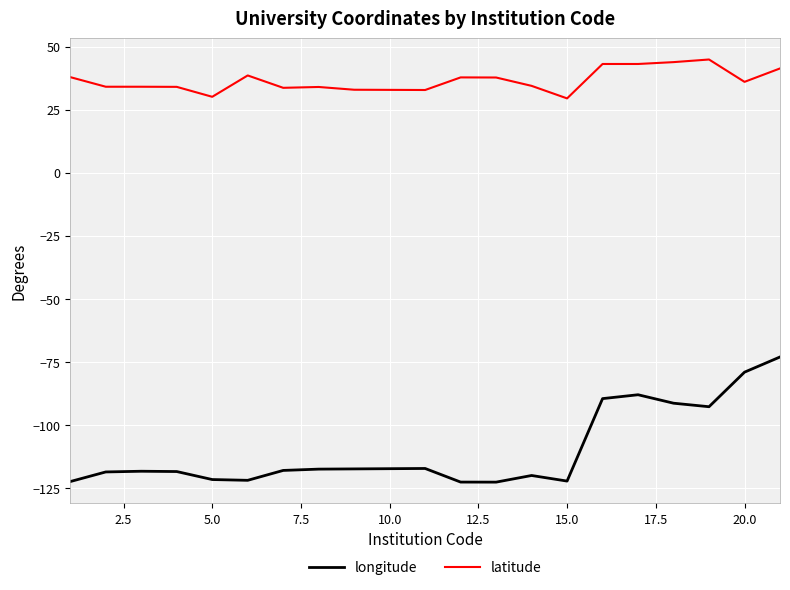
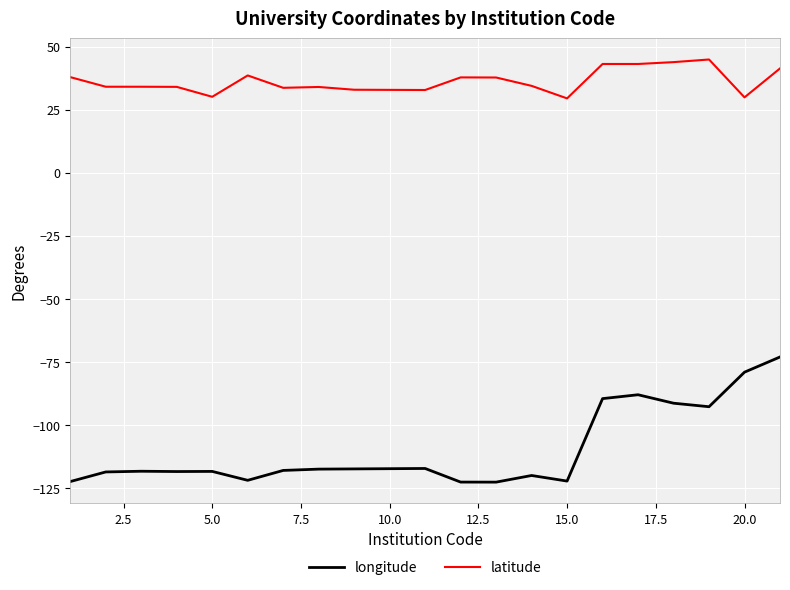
longitude, 5.0: -121 -> -118
latitude, 20.0: 36 -> 30
